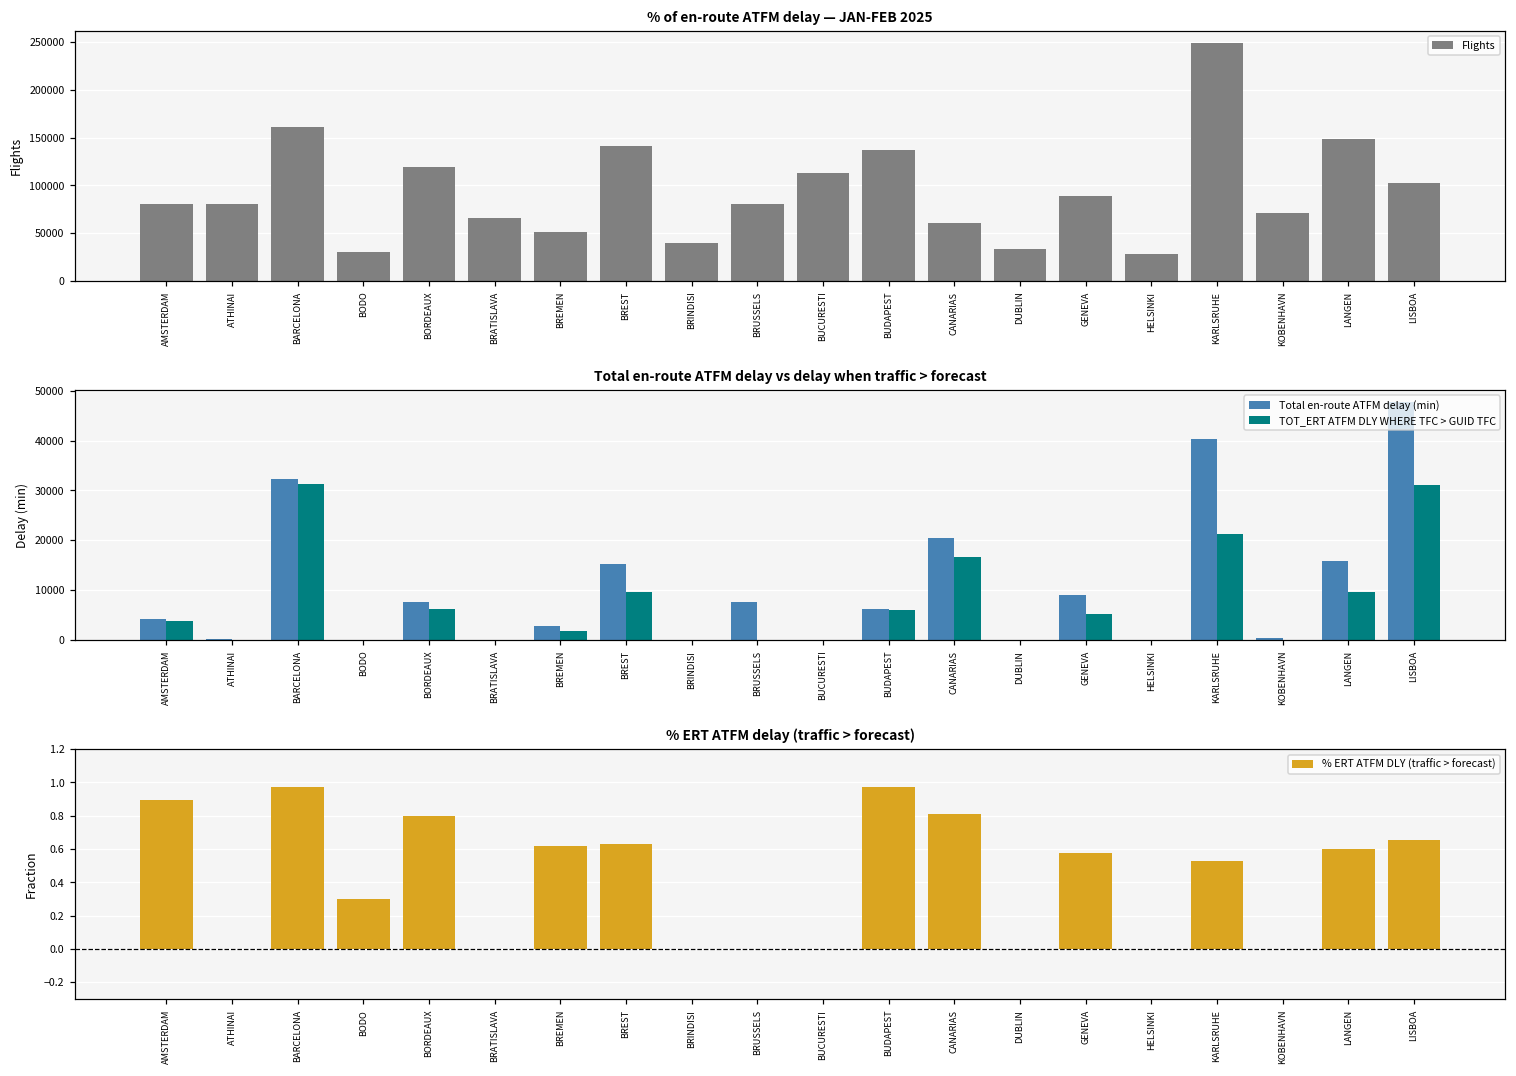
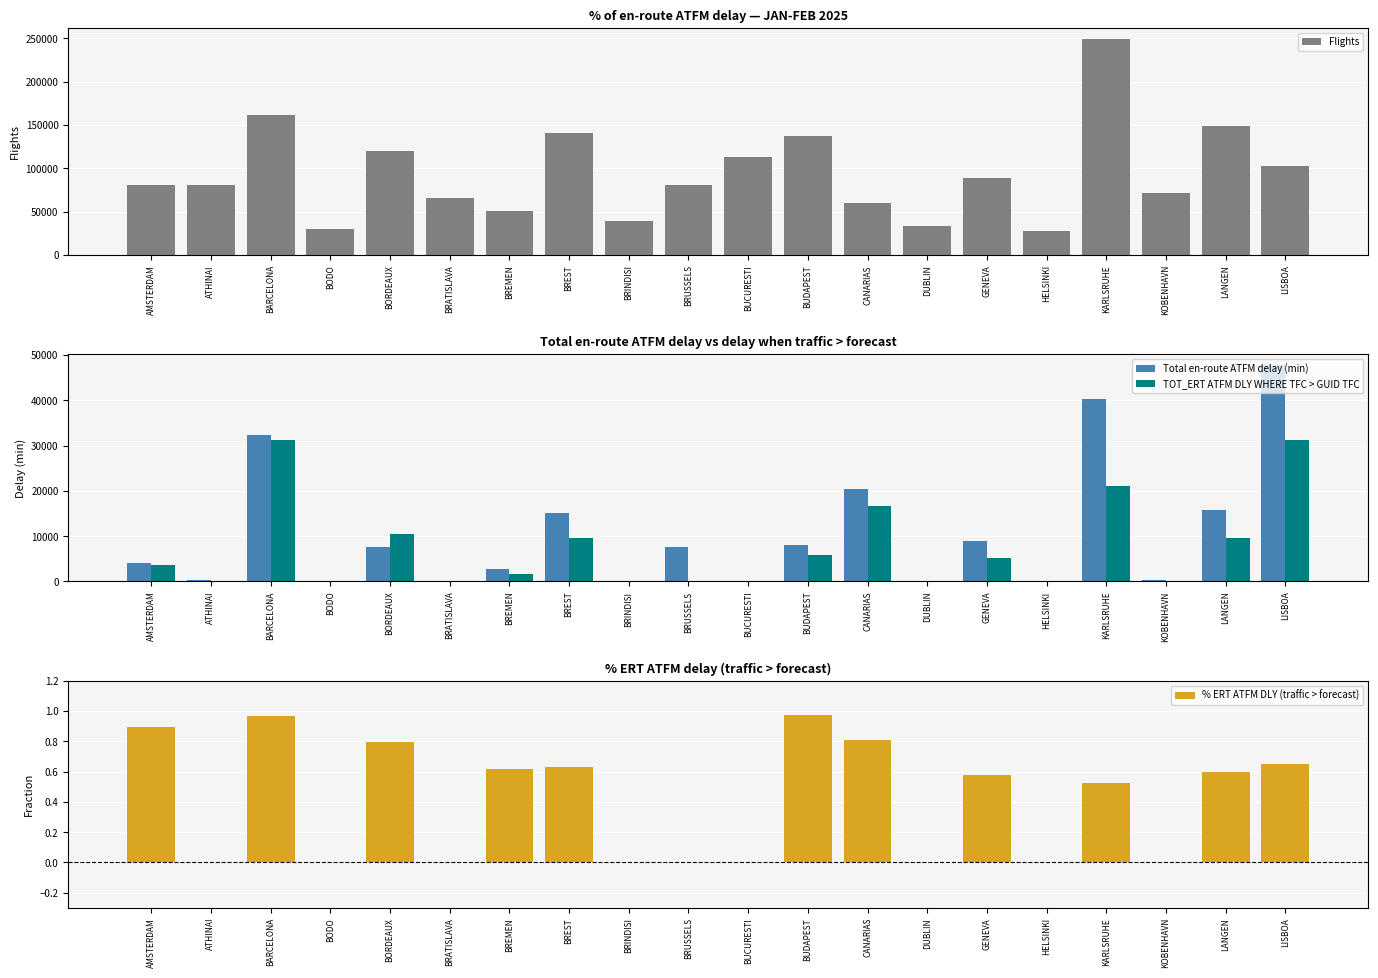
Total en-route ATFM delay vs delay when traffic > forecast, TOT_ERT ATFM DLY WHERE TFC > GUID TFC, BORDEAUX: 6000 -> 11000
Total en-route ATFM delay vs delay when traffic > forecast, Total en-route ATFM delay (min), BUDAPEST: 6000 -> 8000
% ERT ATFM delay (traffic > forecast), BODO: 0.3 -> 0.0
